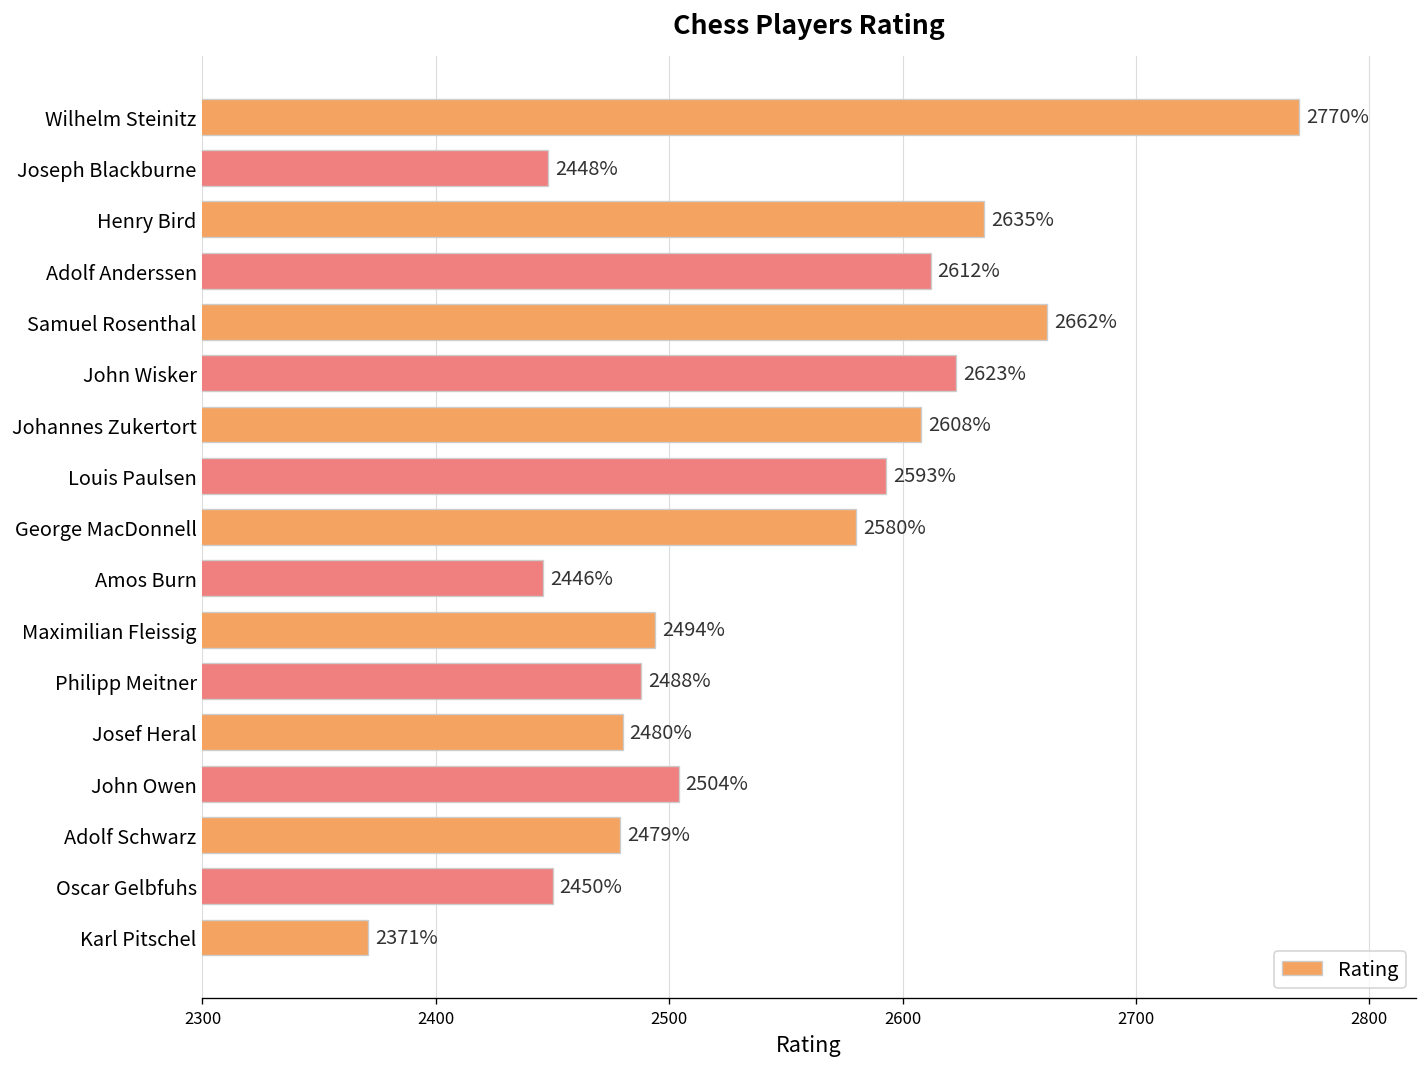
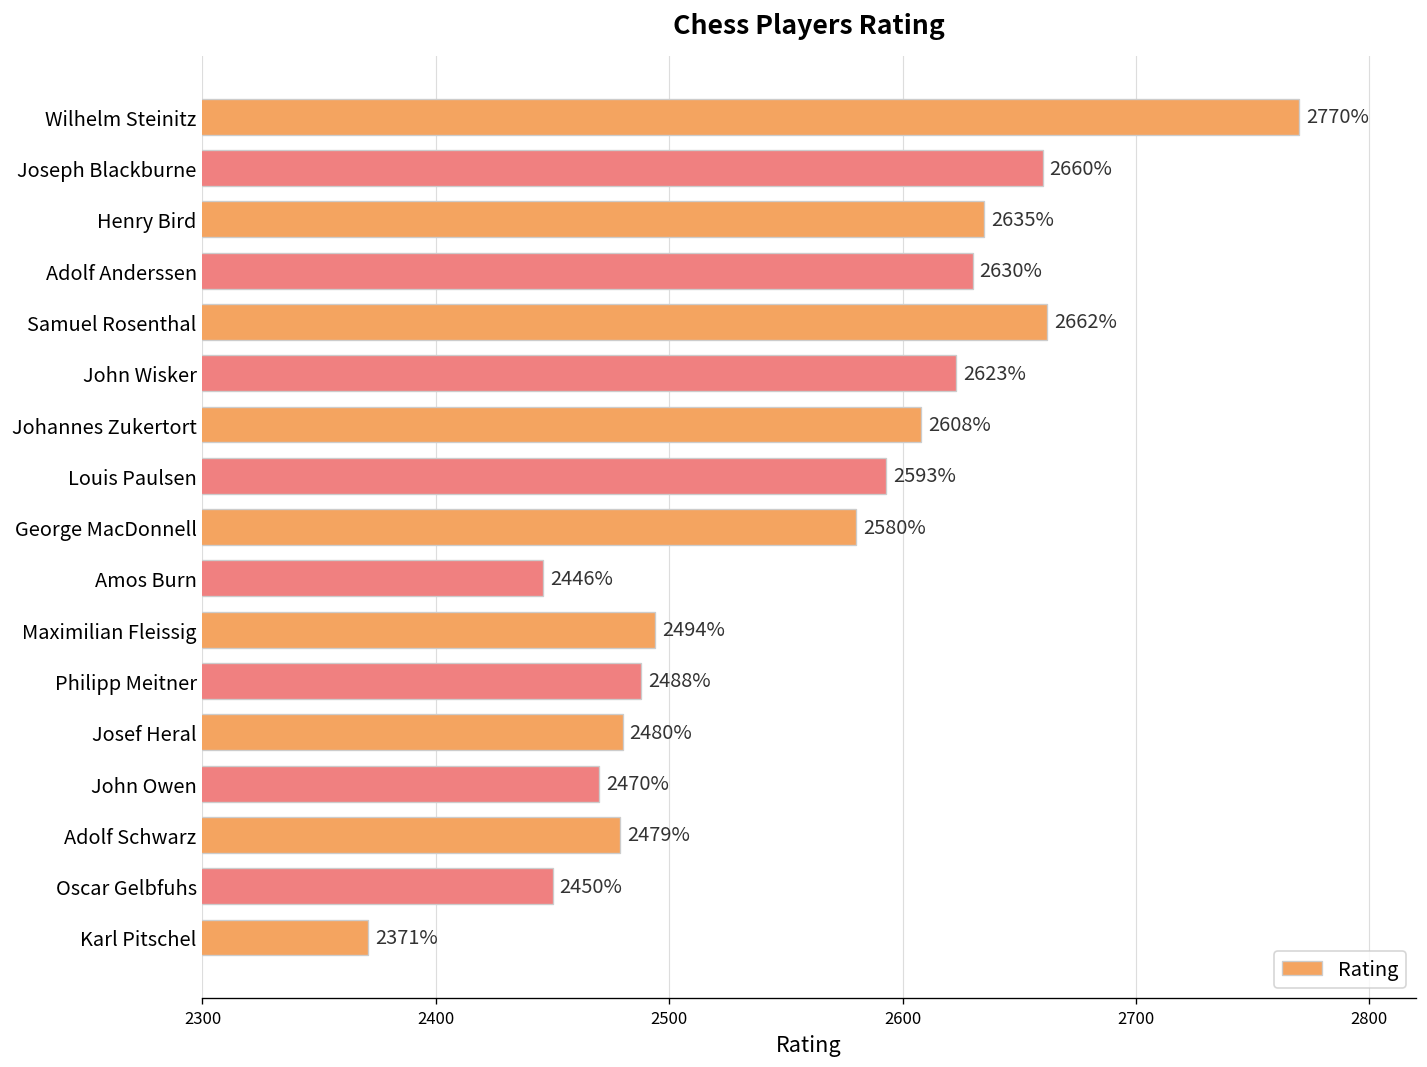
Joseph Blackburne: 2448% -> 2660%
Adolf Anderssen: 2612% -> 2630%
John Owen: 2504% -> 2470%
